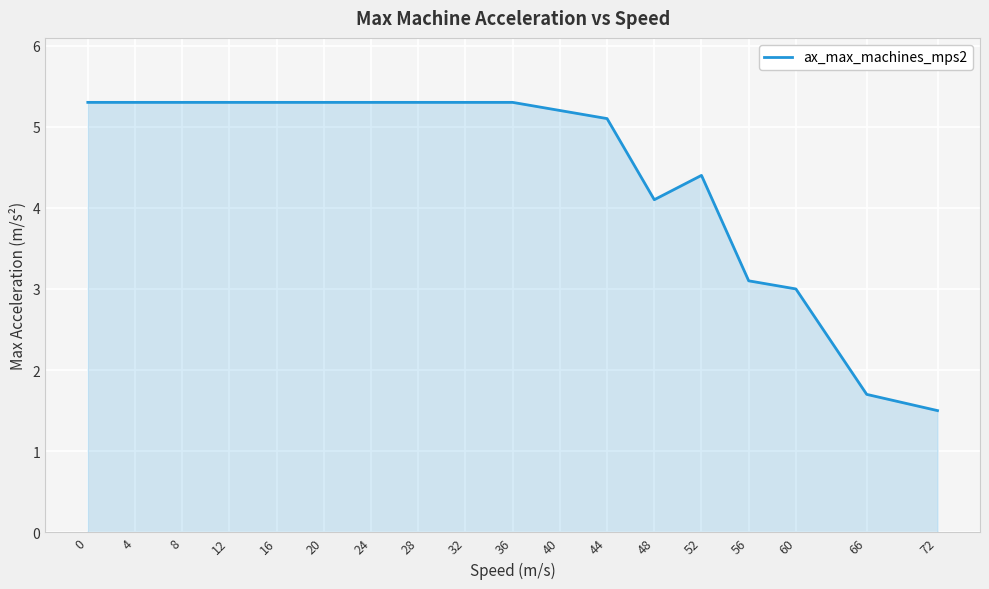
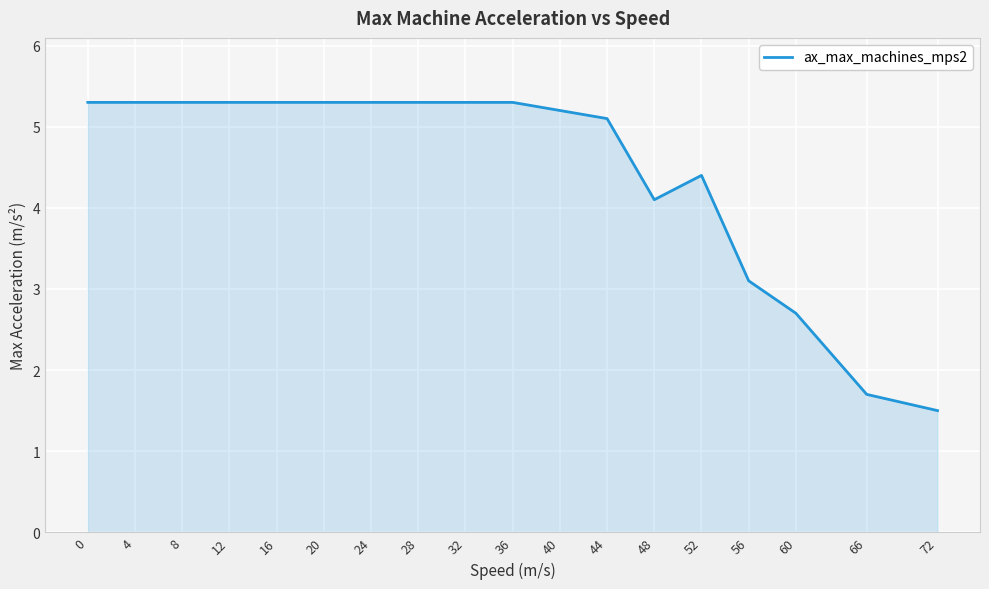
60: 3.0 -> 2.7
